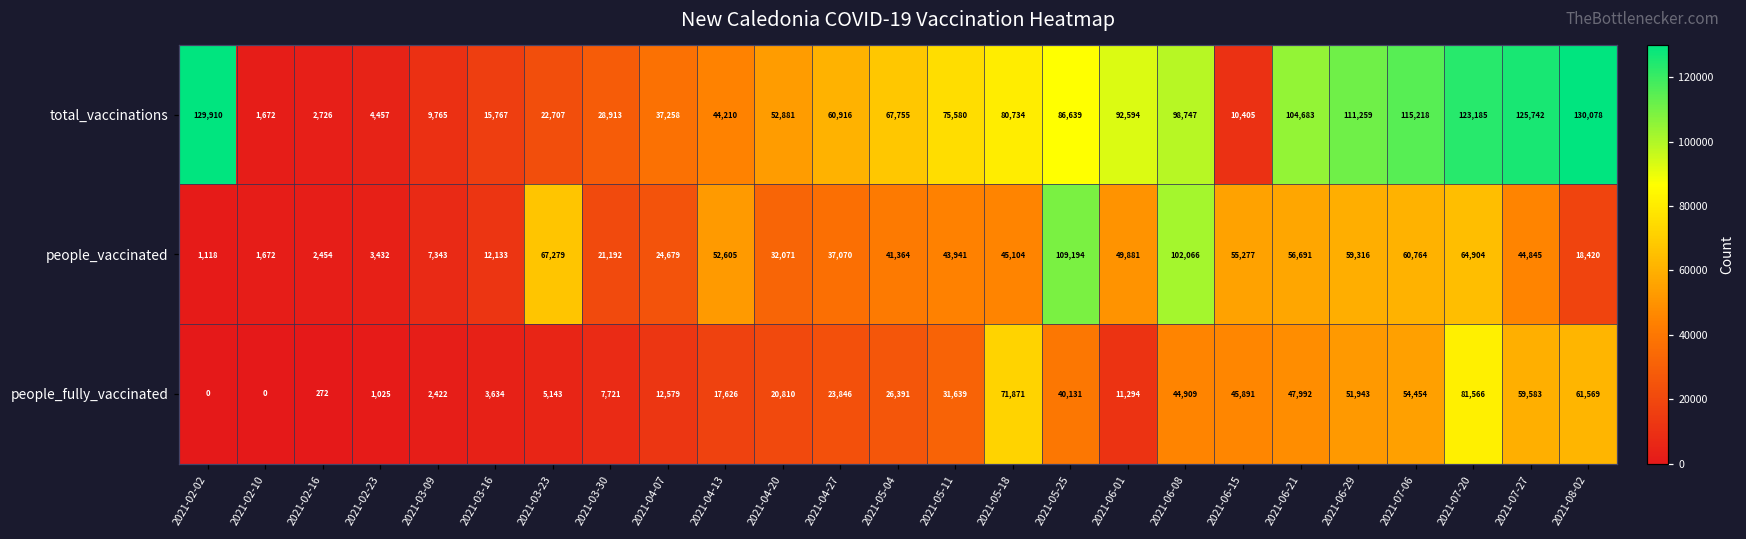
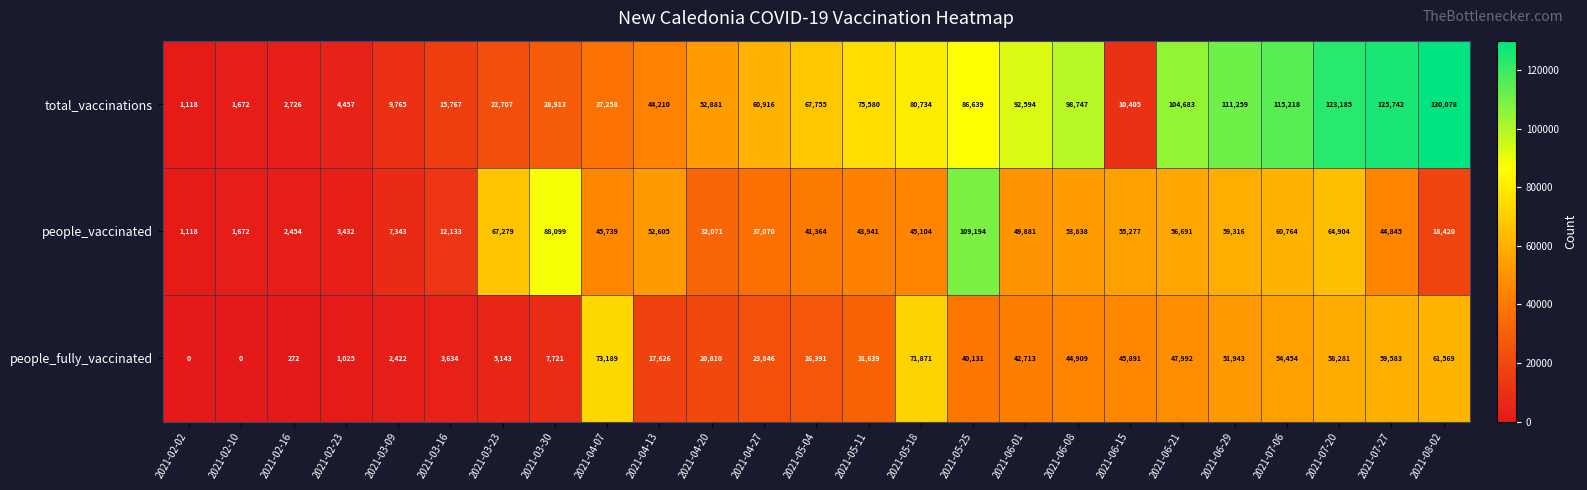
total_vaccinations, 2021-02-02: 129,910 -> 1,118
people_vaccinated, 2021-03-30: 21,192 -> 88,099
people_vaccinated, 2021-04-07: 24,679 -> 45,739
people_vaccinated, 2021-06-08: 102,066 -> 53,838
people_fully_vaccinated, 2021-04-07: 12,579 -> 73,189
people_fully_vaccinated, 2021-06-01: 11,294 -> 42,713
people_fully_vaccinated, 2021-07-20: 81,566 -> 58,281
